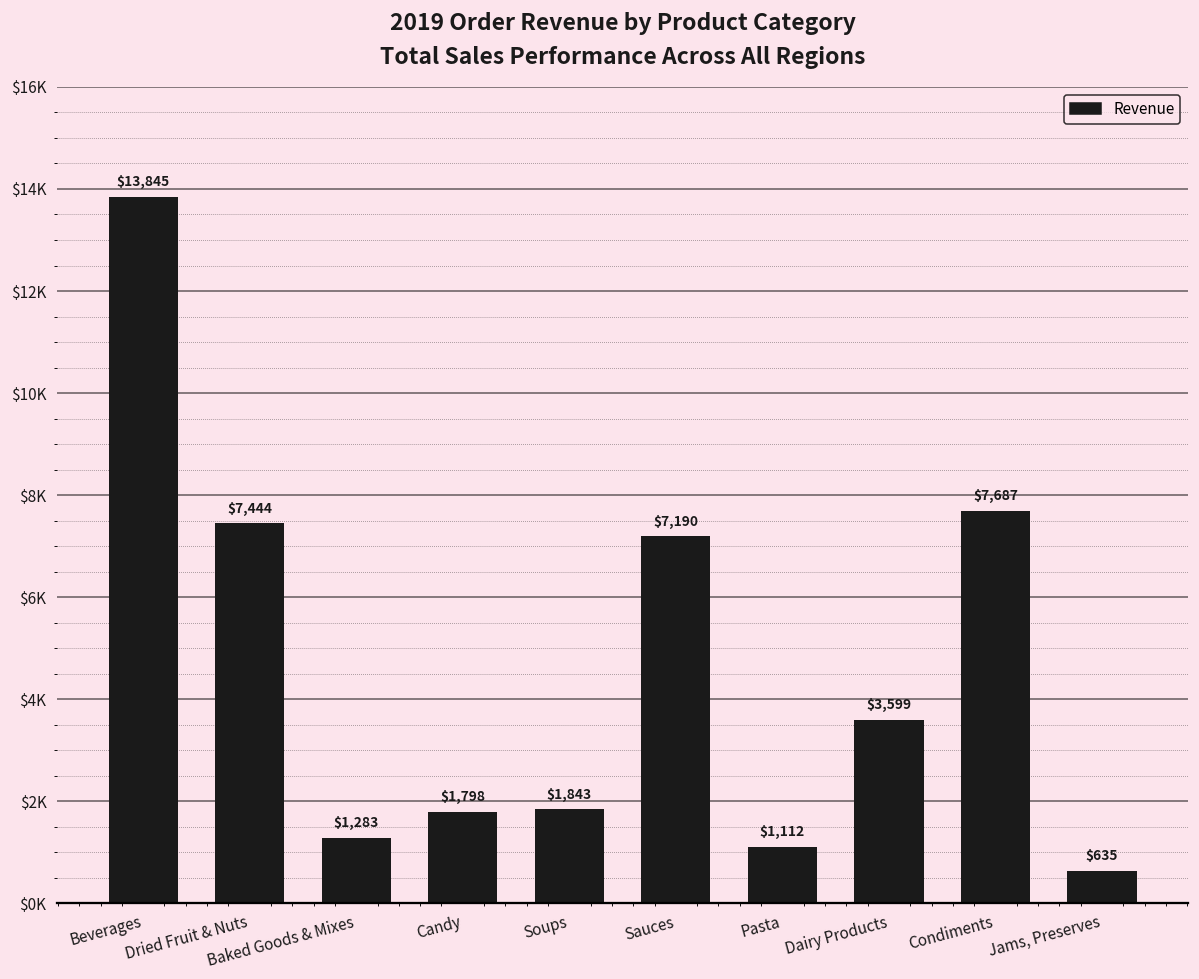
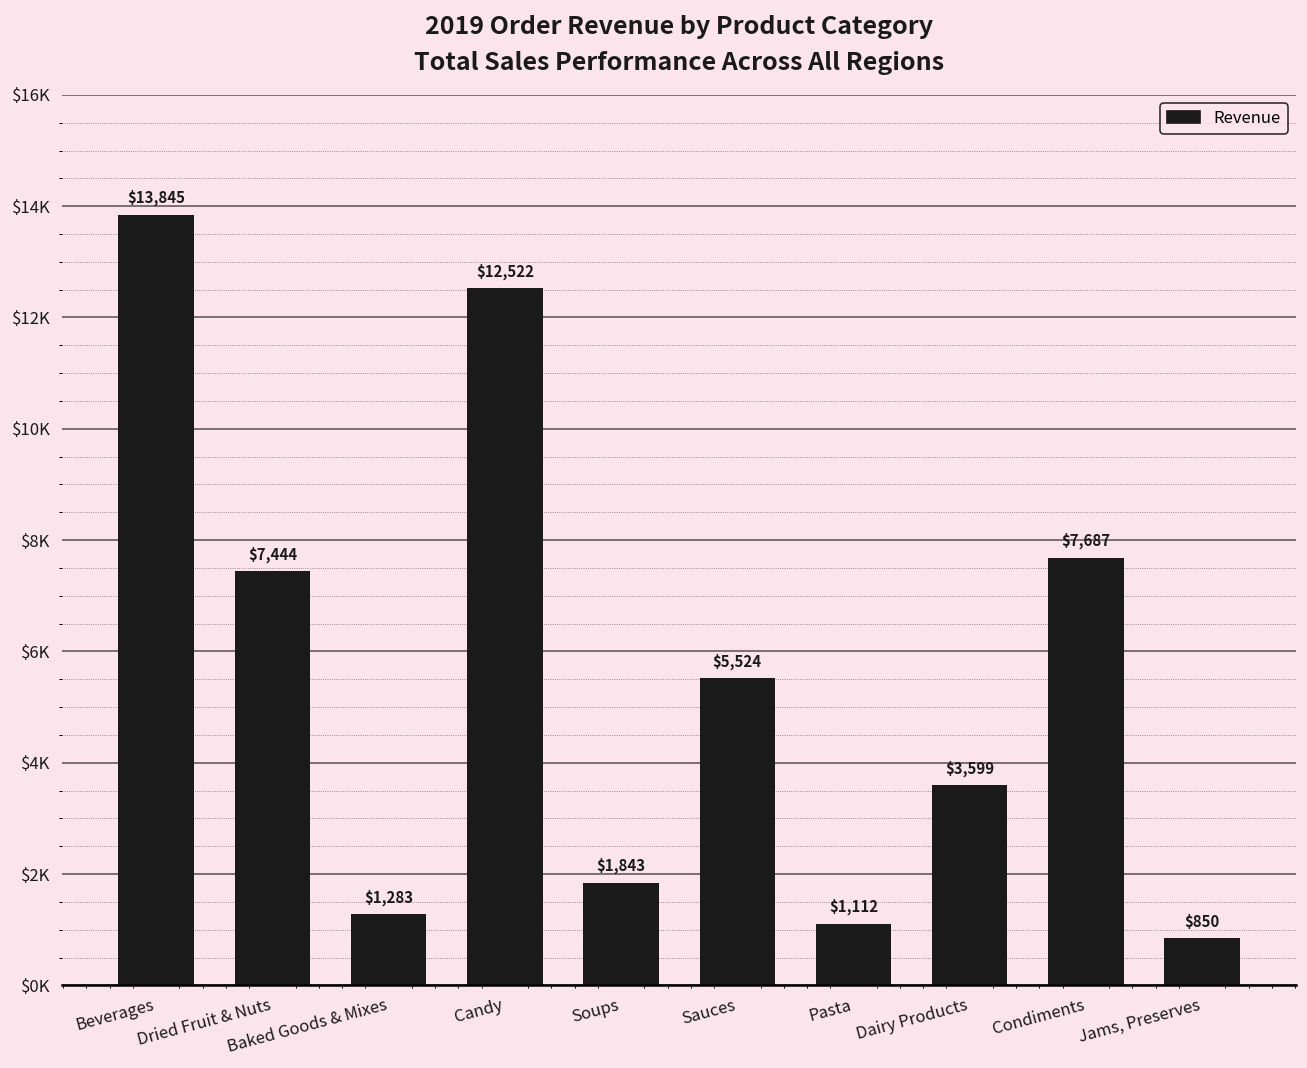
Candy: $1,798 -> $12,522
Sauces: $7,190 -> $5,524
Jams, Preserves: $635 -> $850
